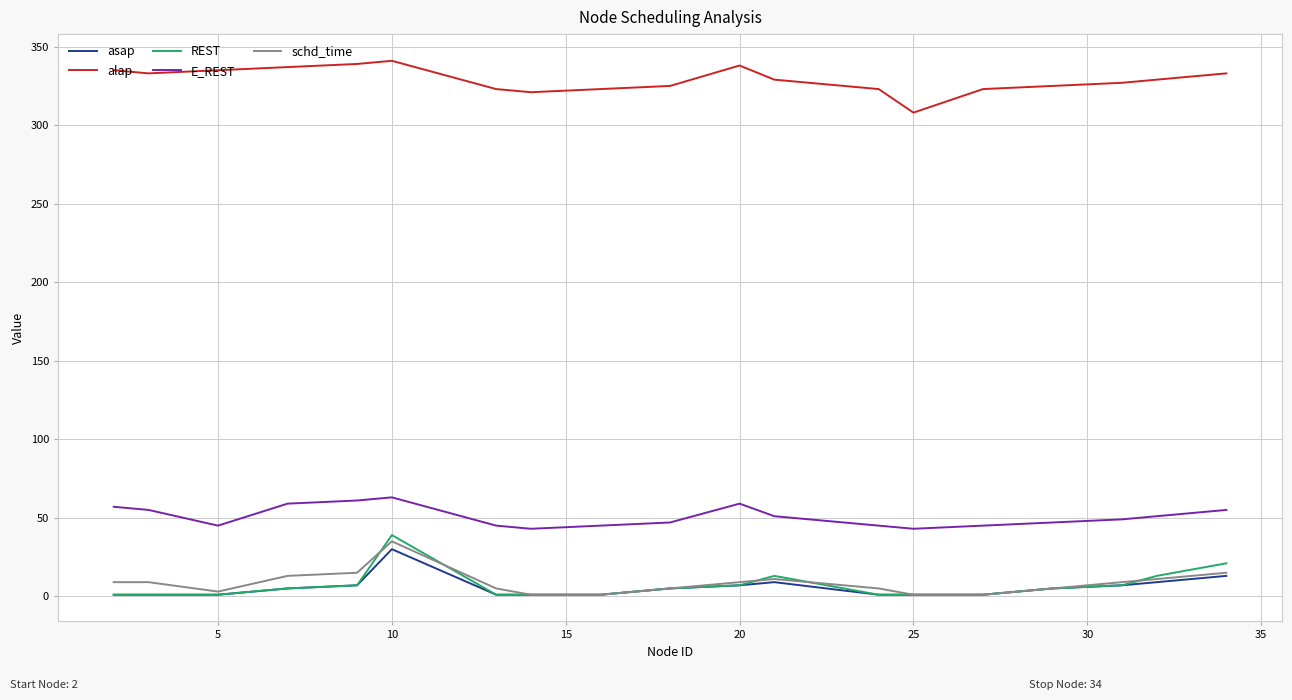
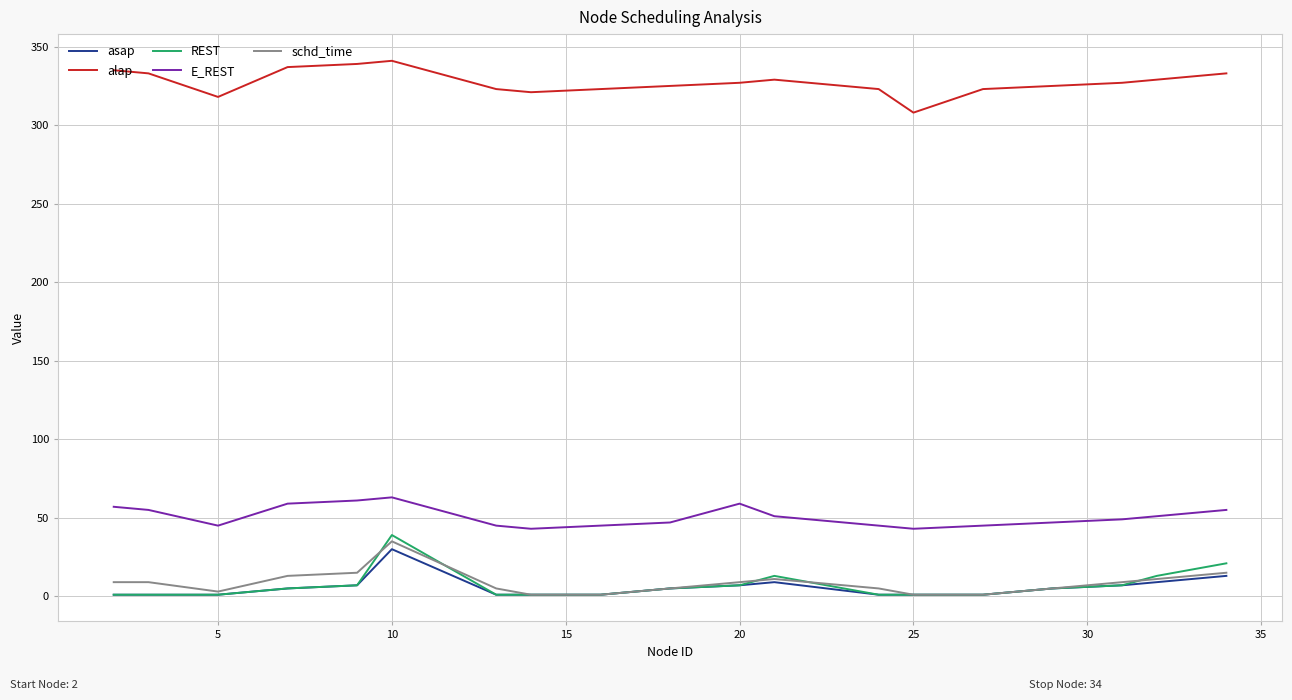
alap, 5: 335 -> 318
alap, 20: 338 -> 327
